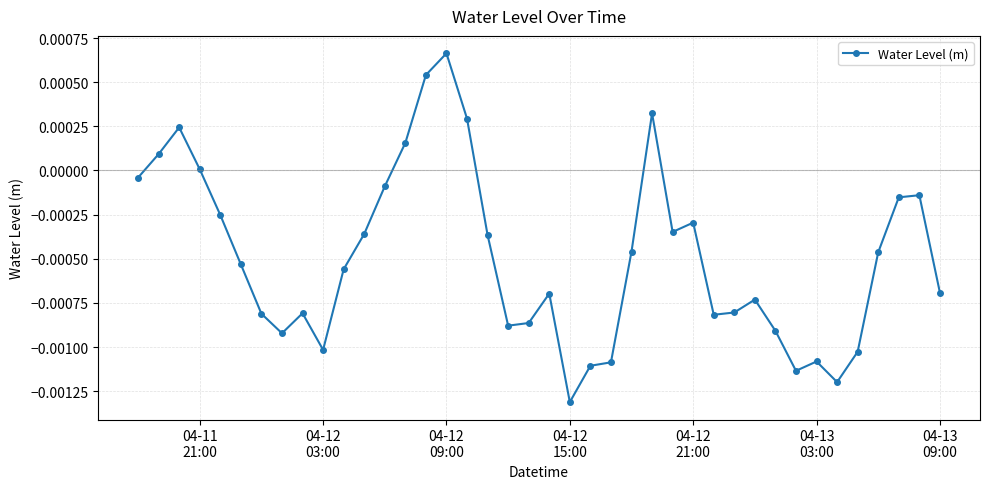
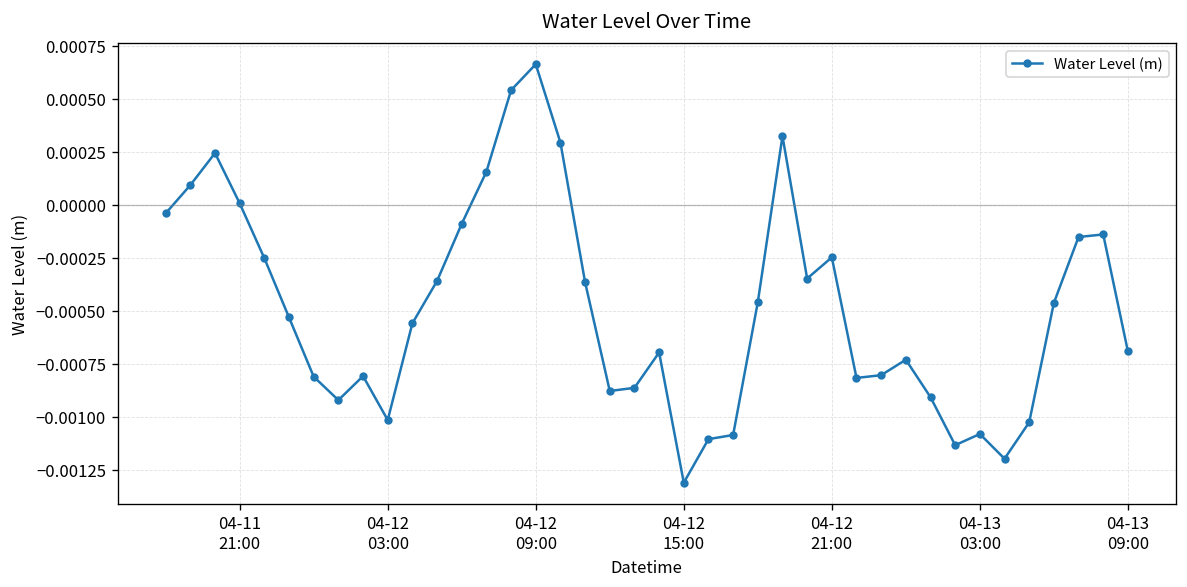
04-12 21:00: -0.00030 -> -0.00025
